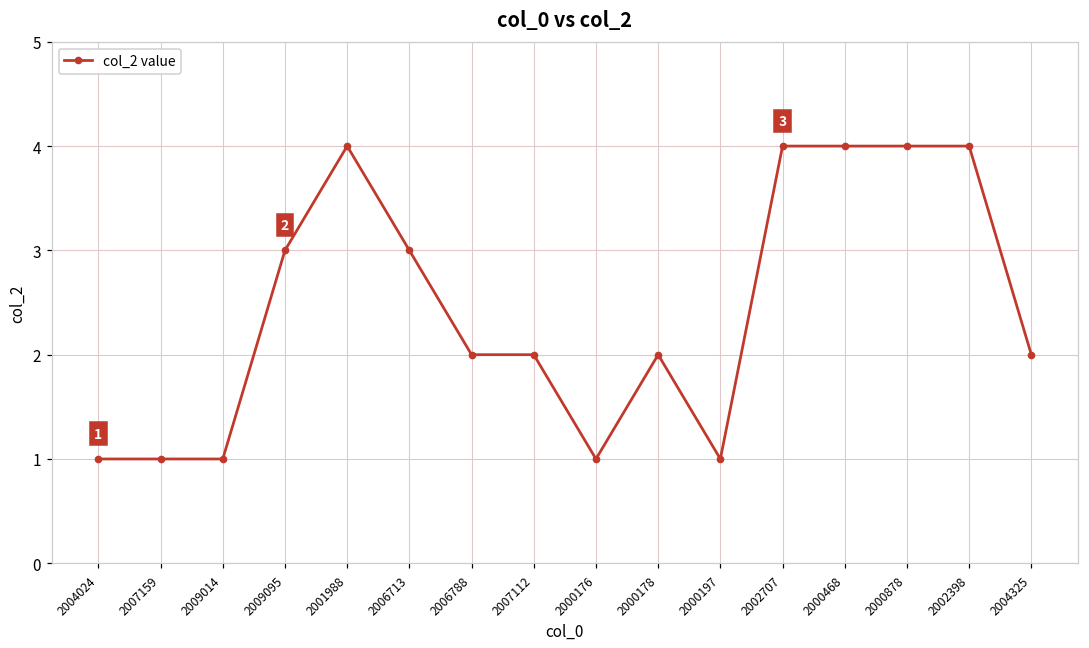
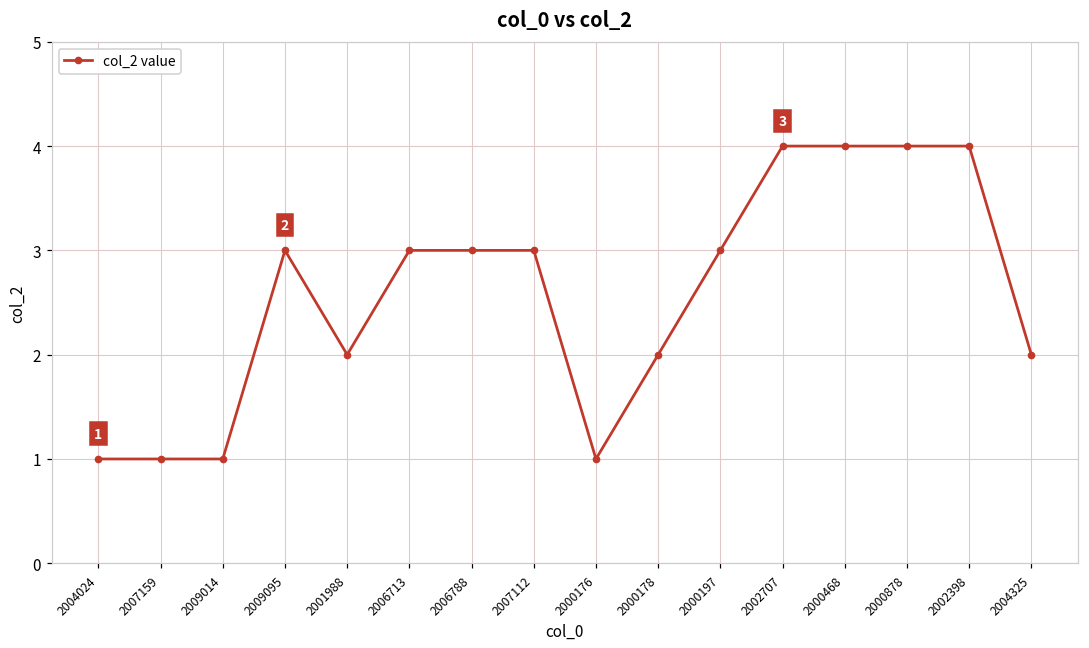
2001988: 4 -> 2
2006788: 2 -> 3
2007112: 2 -> 3
2000197: 1 -> 3
